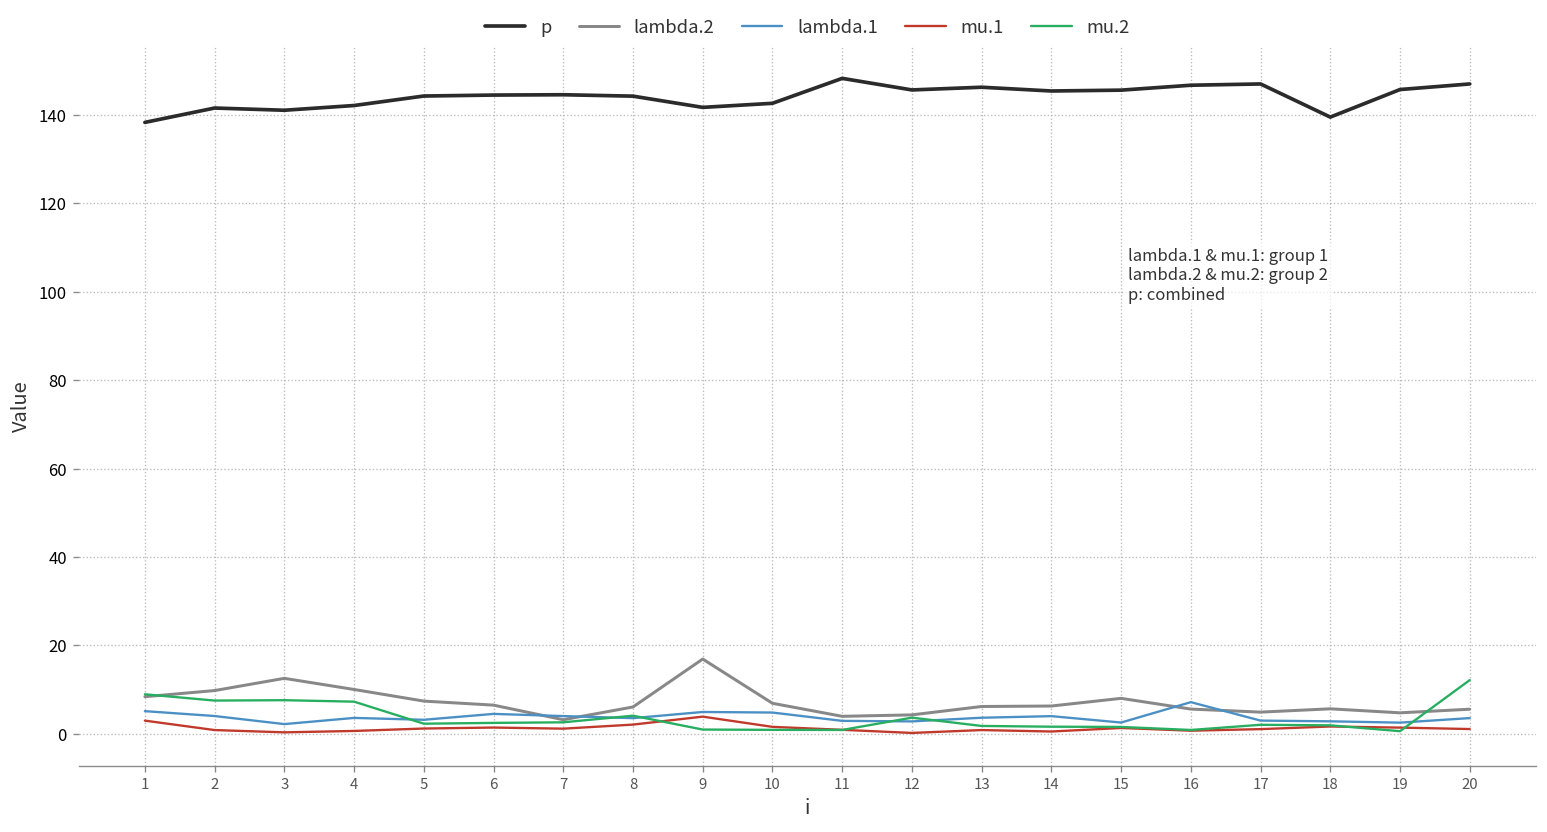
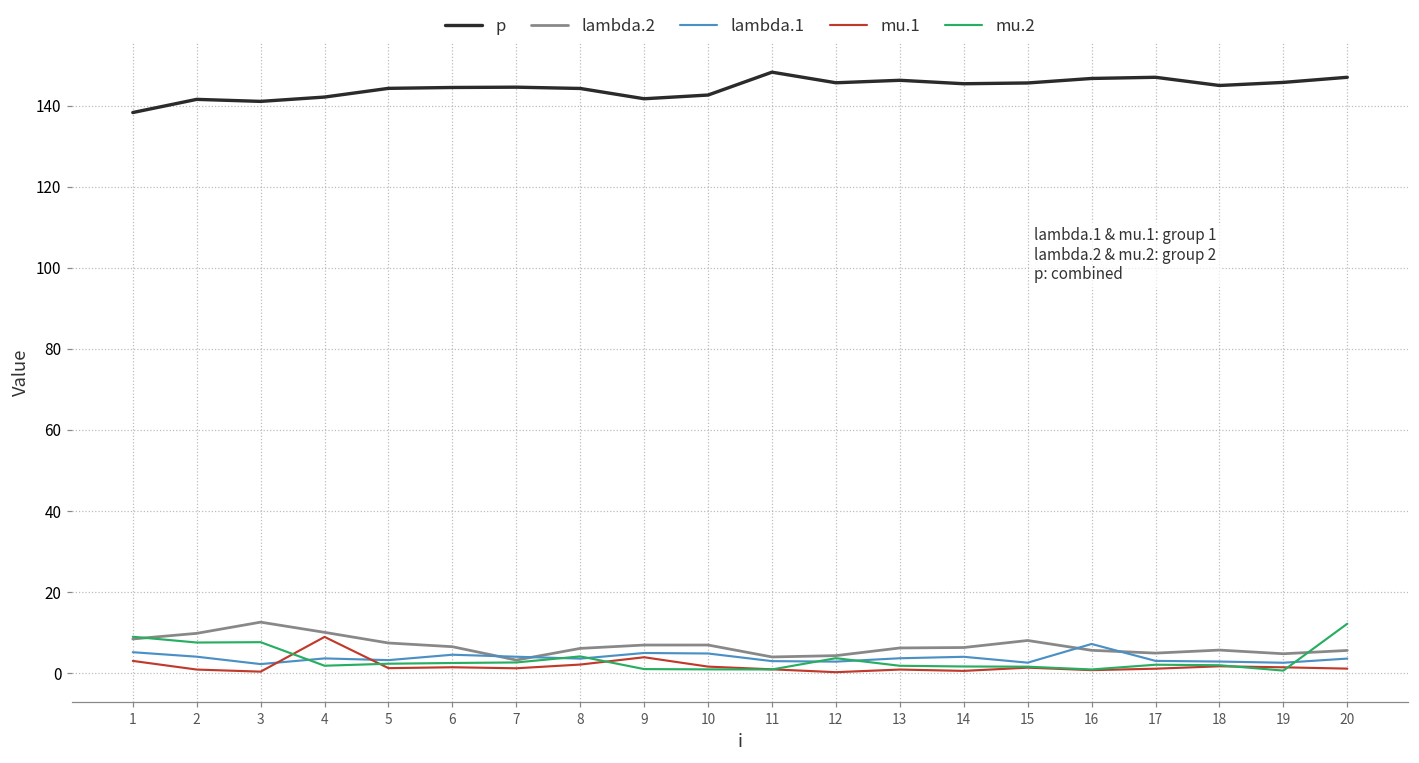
mu.1, 4: 1 -> 9
mu.2, 4: 7 -> 2
lambda.2, 9: 17 -> 7
p, 18: 140 -> 145
